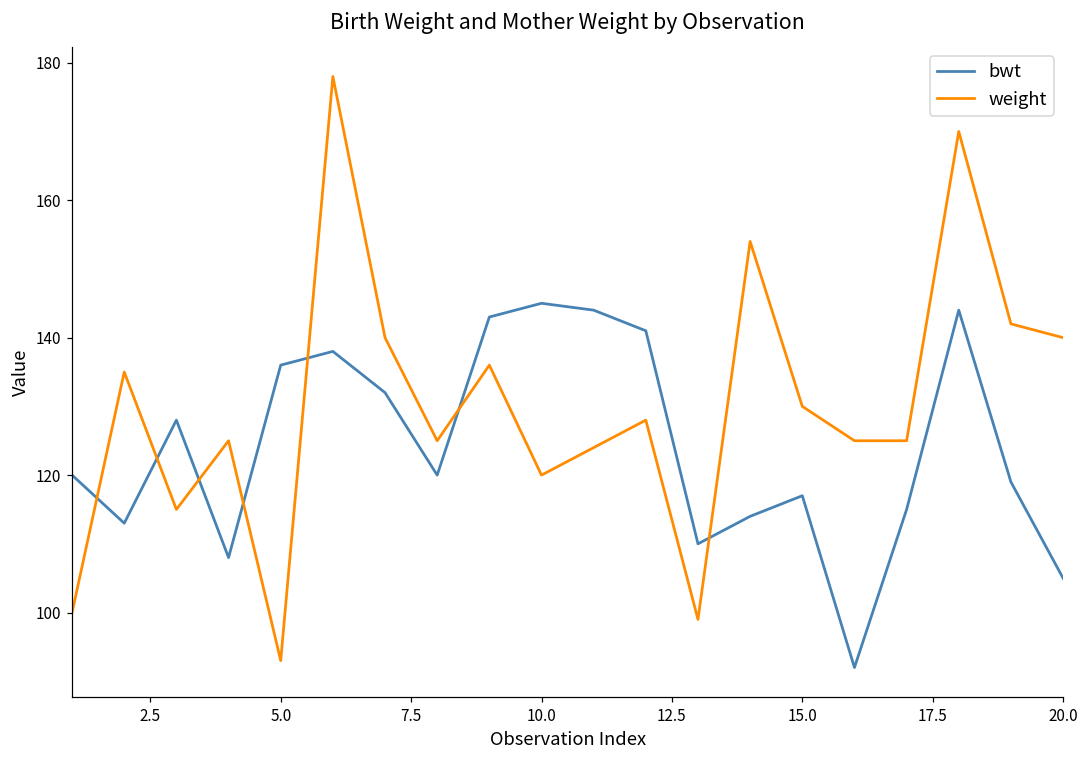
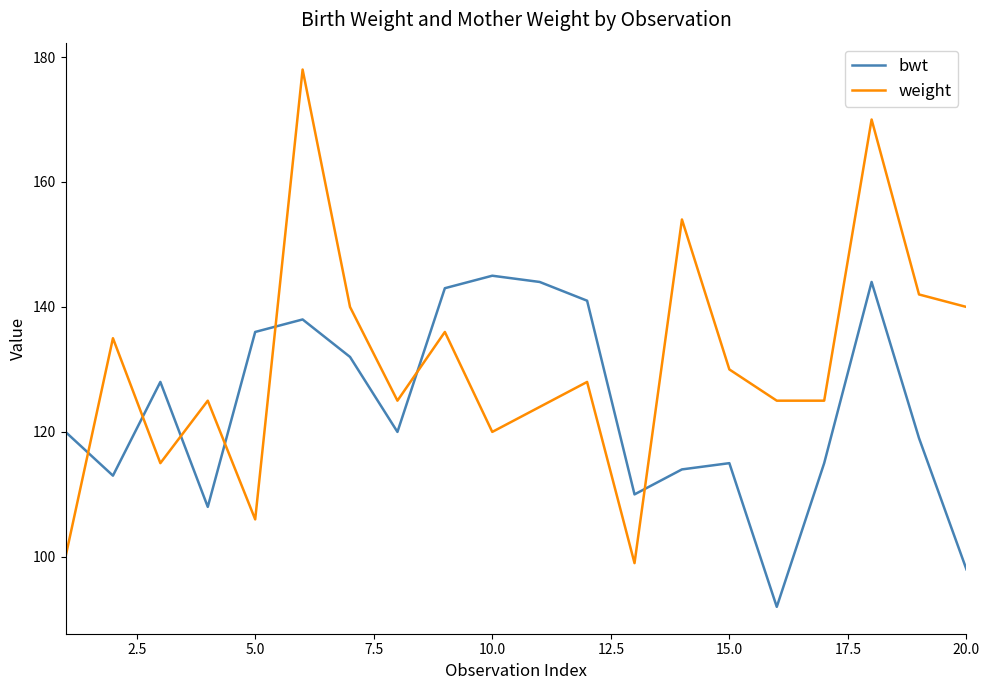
weight, 5.0: 93 -> 106
bwt, 15.0: 117 -> 115
bwt, 20.0: 105 -> 98
